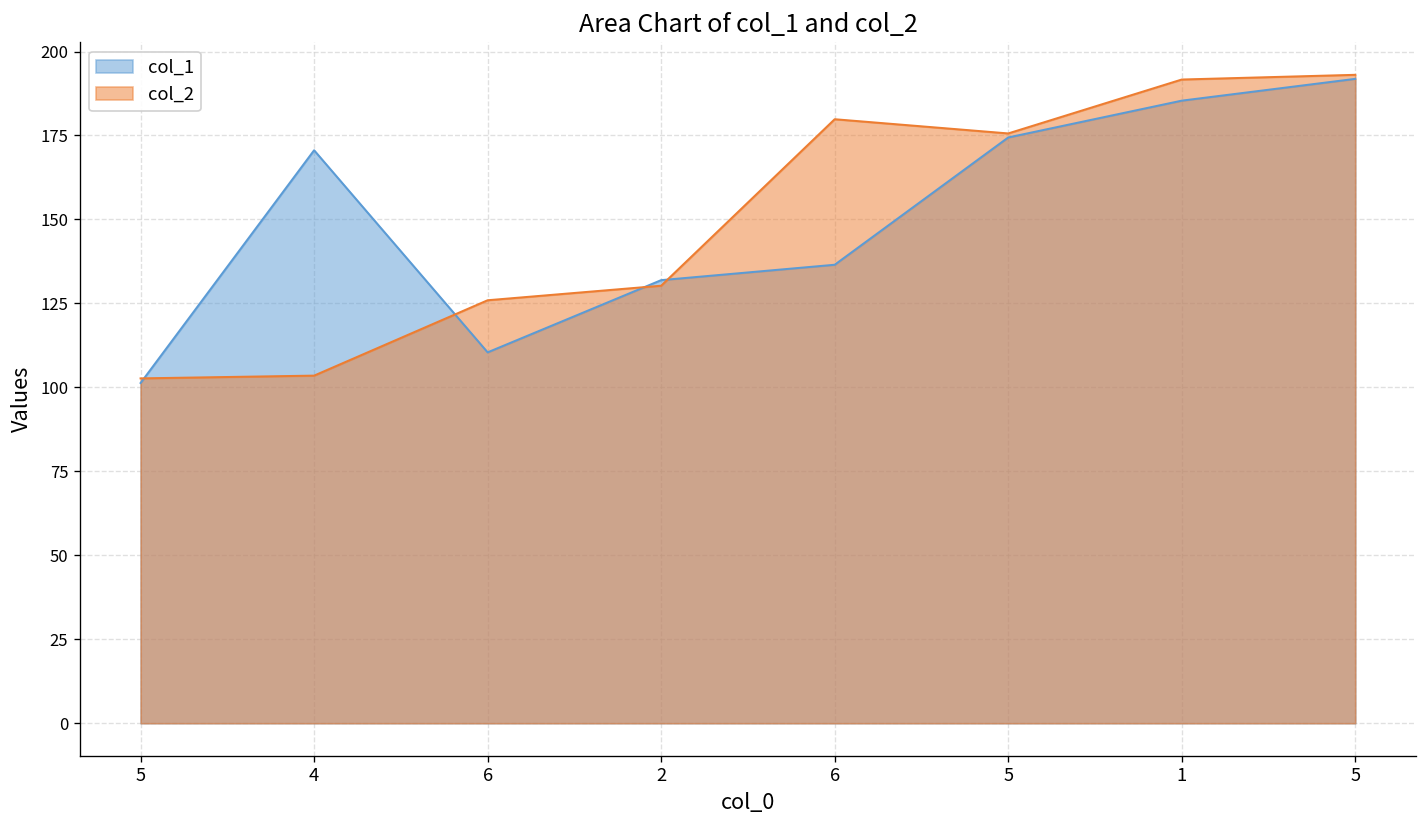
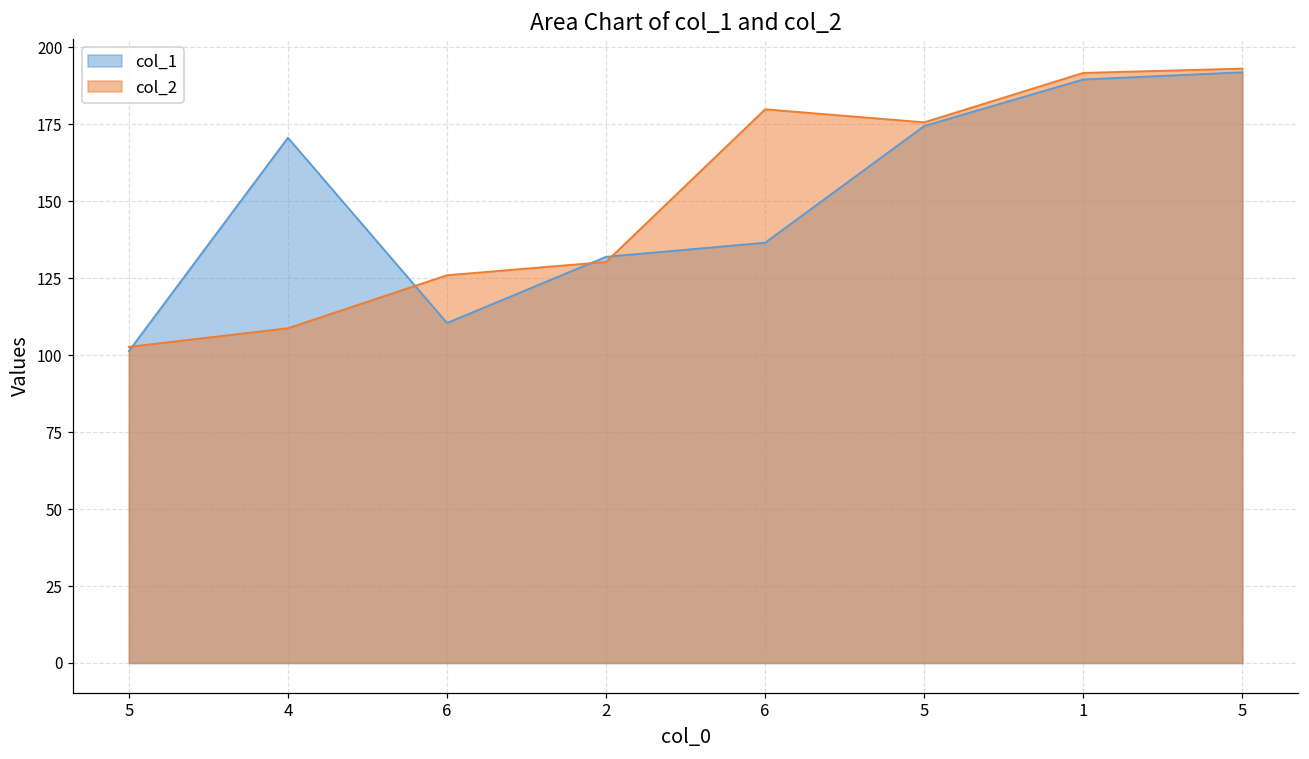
col_2, 4: 104 -> 109
col_1, 1: 185 -> 190
